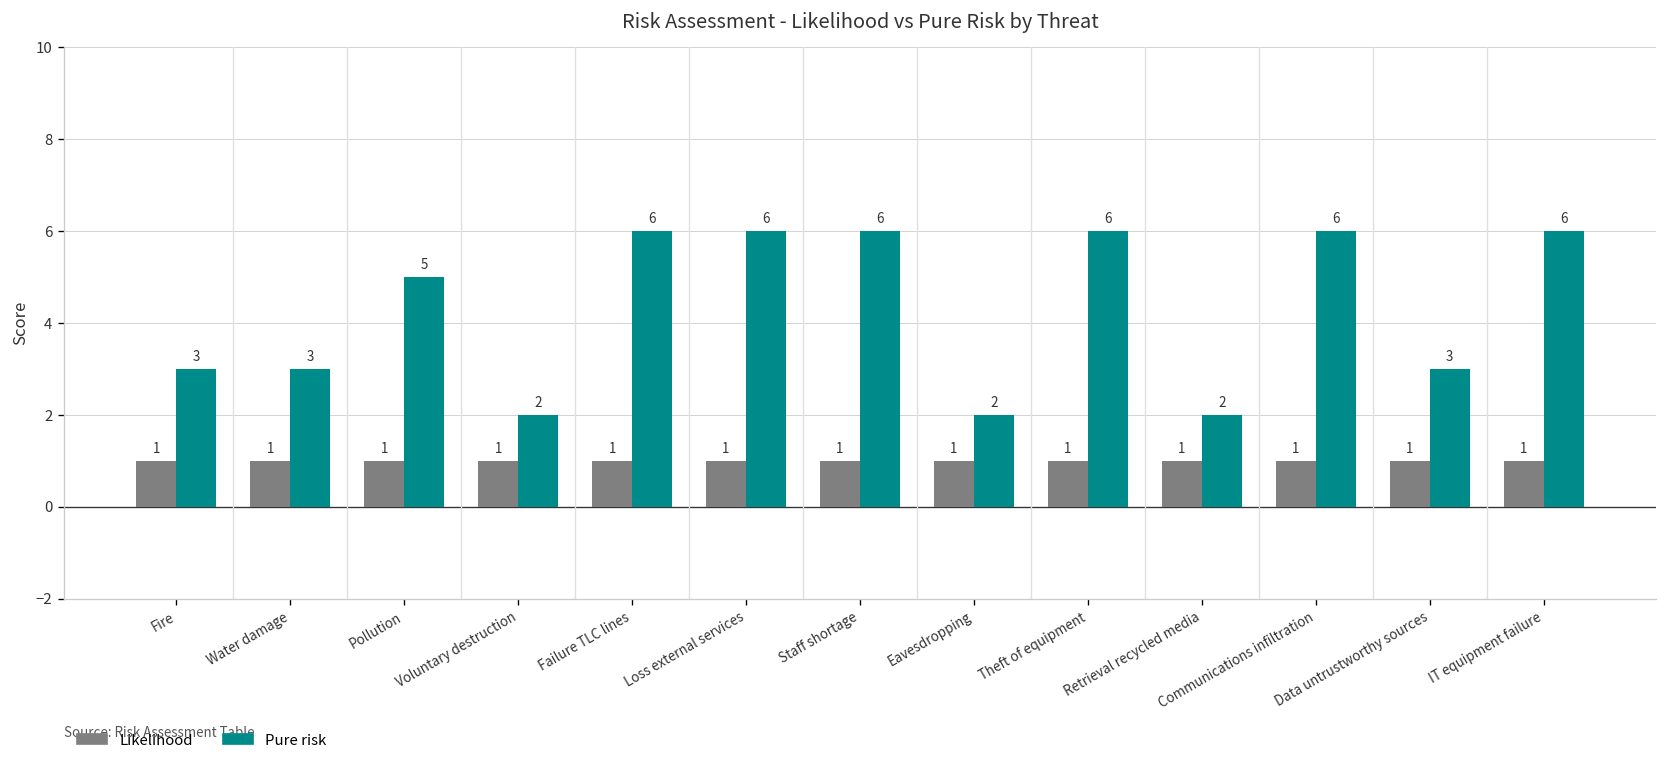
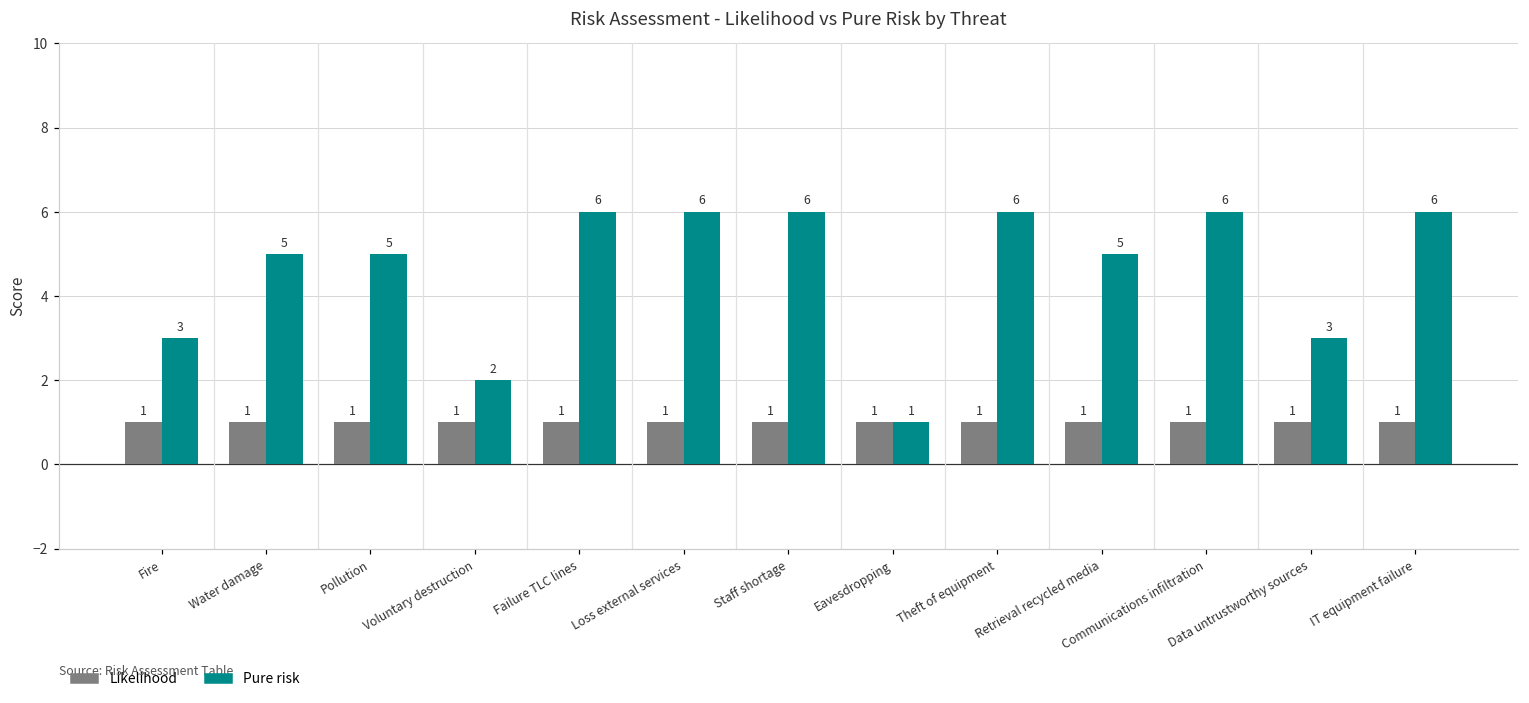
Pure risk, Water damage: 3 -> 5
Pure risk, Eavesdropping: 2 -> 1
Pure risk, Retrieval recycled media: 2 -> 5
